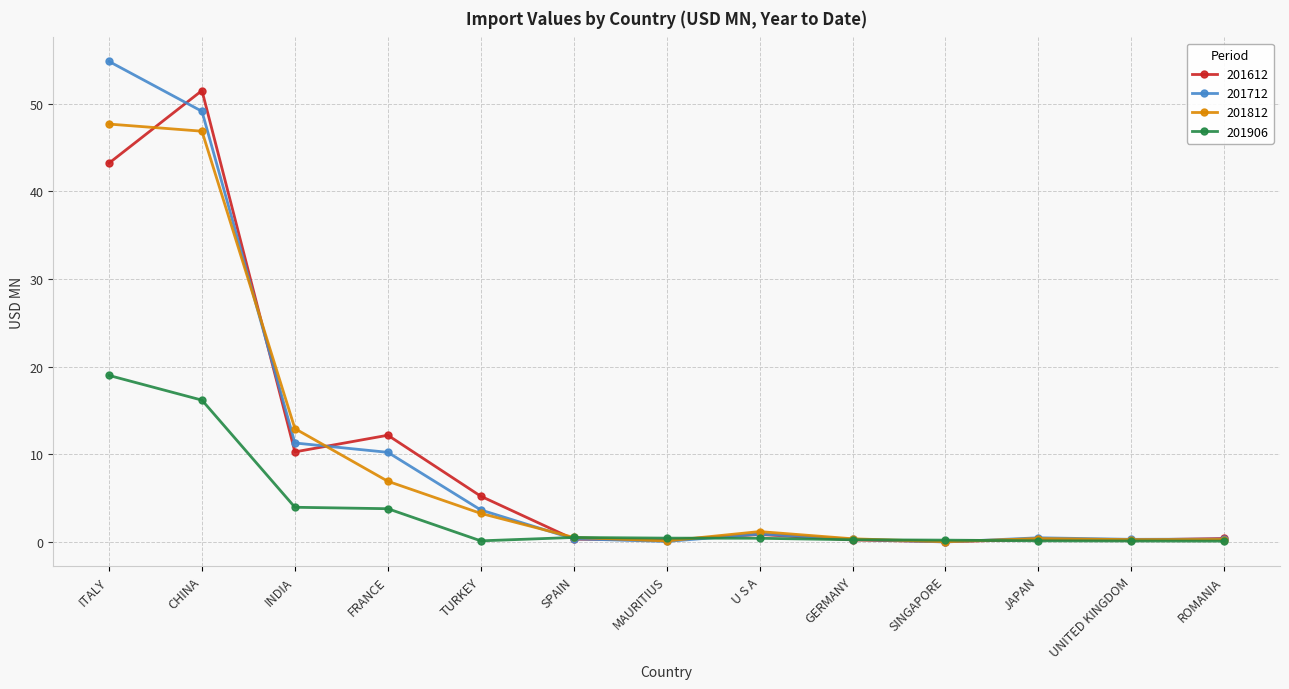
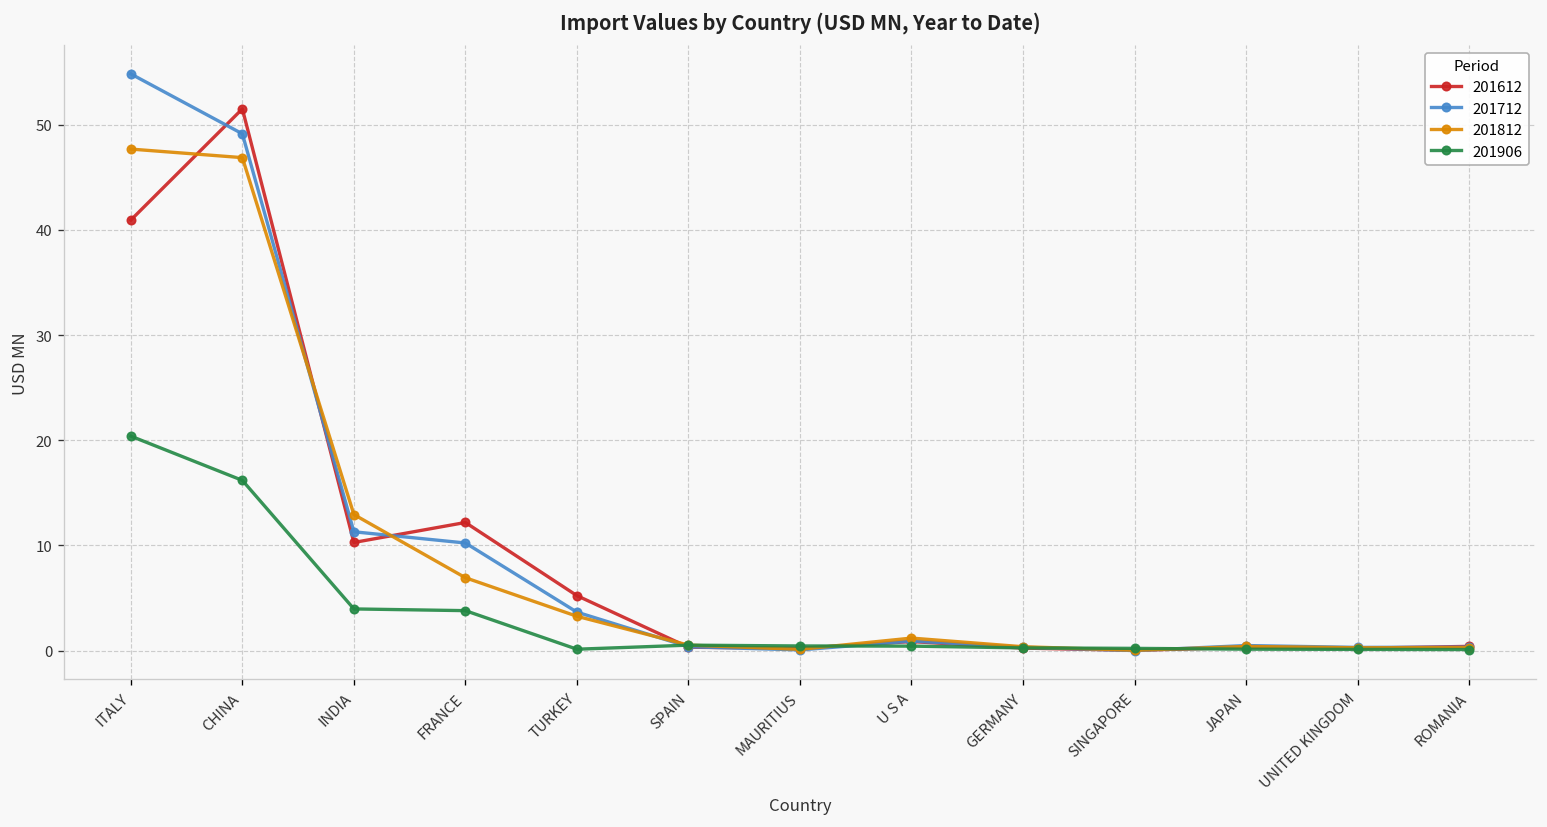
201612, ITALY: 43 -> 41
201906, ITALY: 19 -> 20
